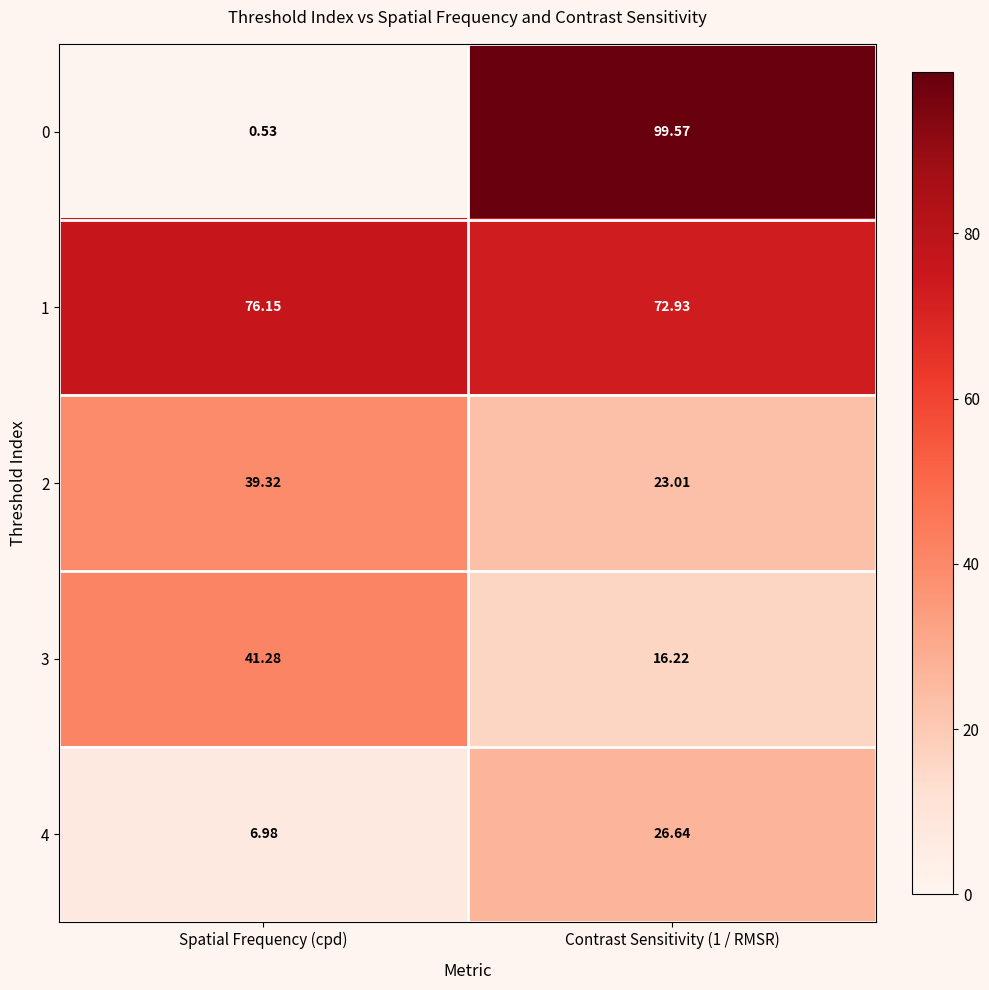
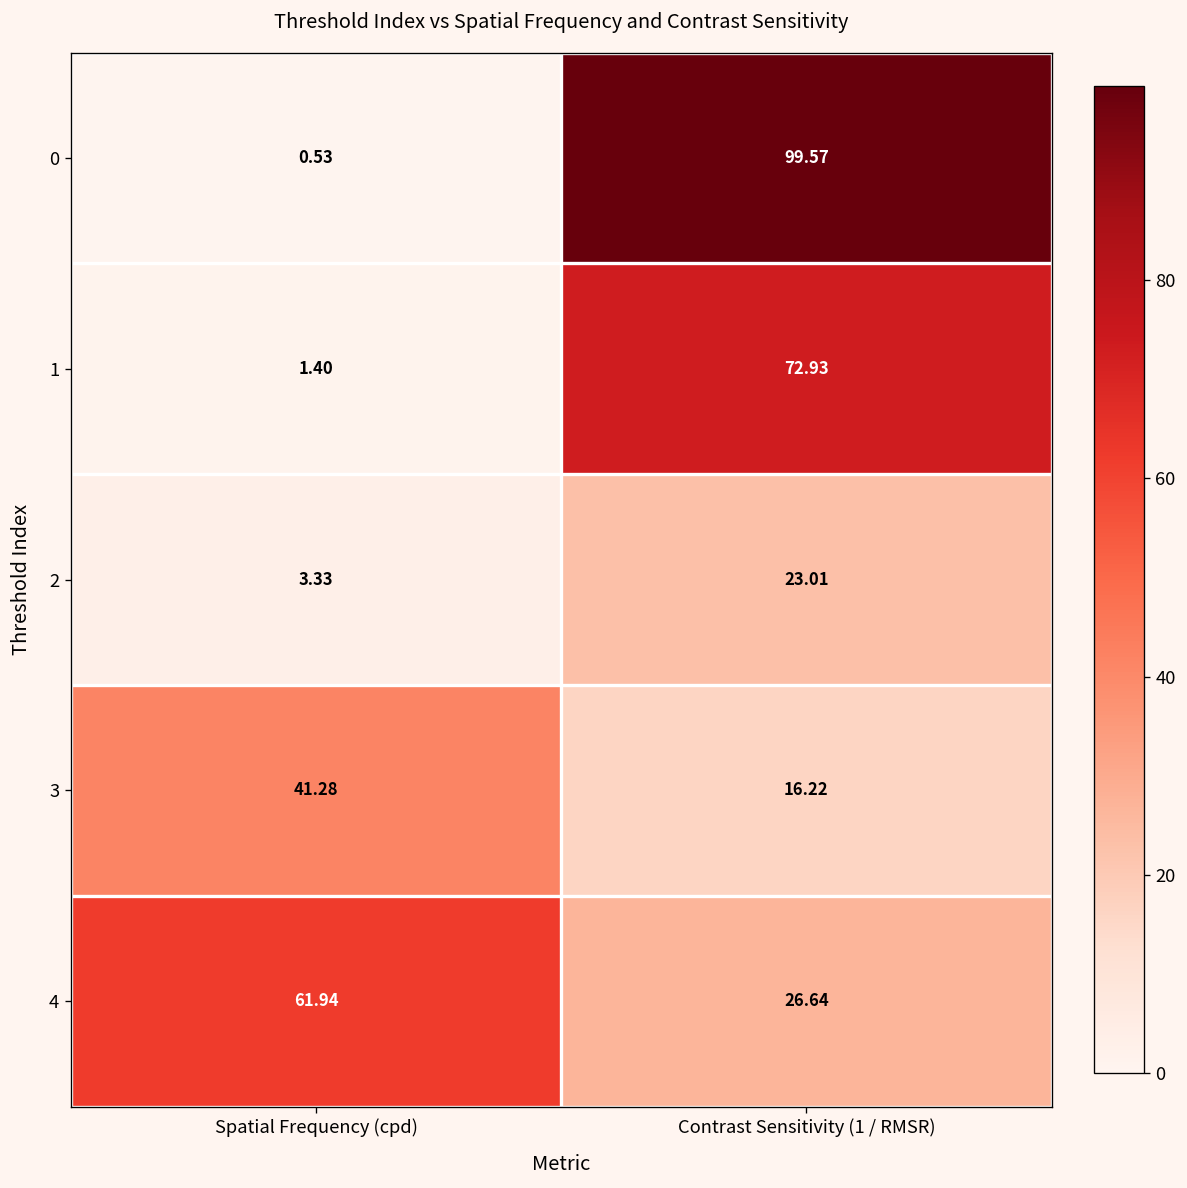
1, Spatial Frequency (cpd): 76.15 -> 1.40
2, Spatial Frequency (cpd): 39.32 -> 3.33
4, Spatial Frequency (cpd): 6.98 -> 61.94
